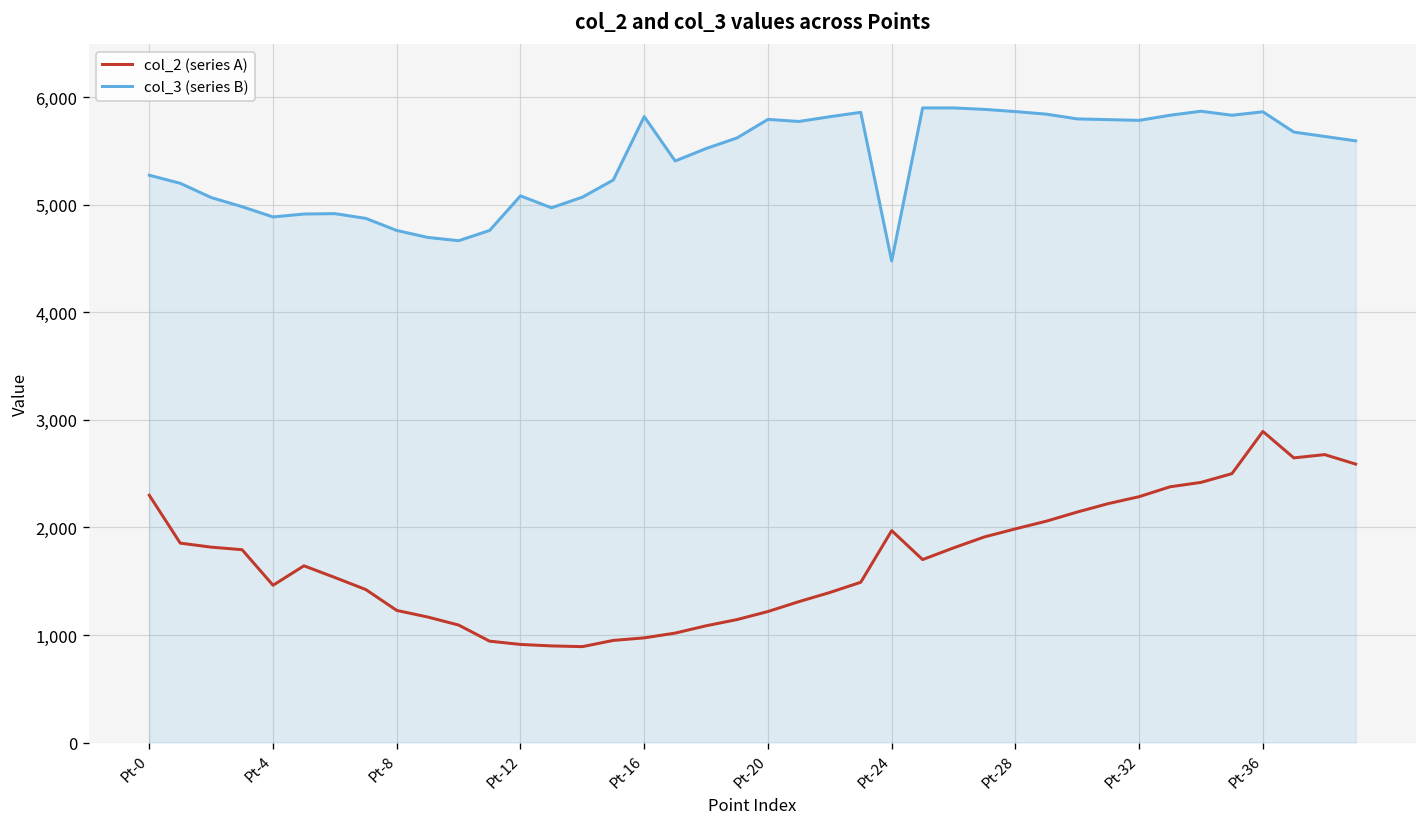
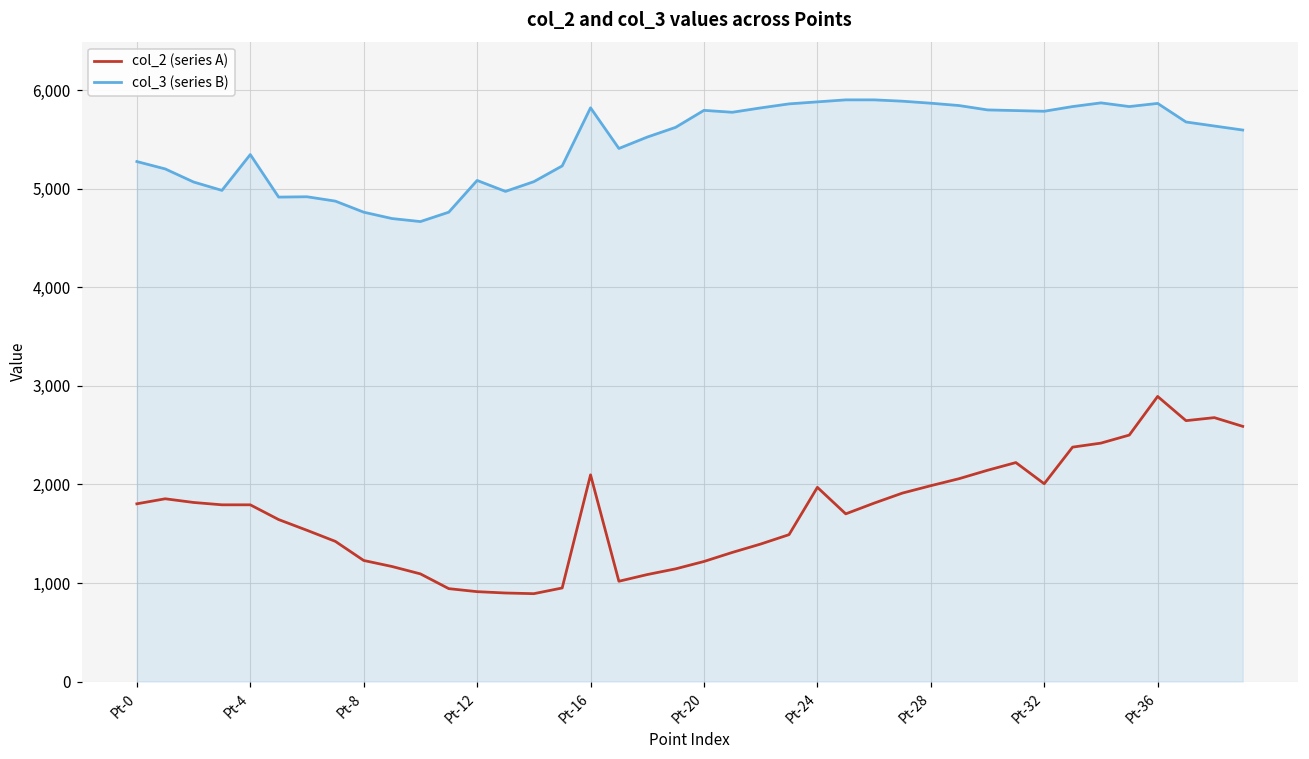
col_2 (series A), Pt-0: 2,300 -> 1,800
col_2 (series A), Pt-4: 1,500 -> 1,800
col_3 (series B), Pt-4: 4,900 -> 5,300
col_2 (series A), Pt-16: 1,000 -> 2,100
col_3 (series B), Pt-24: 4,500 -> 5,900
col_2 (series A), Pt-32: 2,300 -> 2,000
